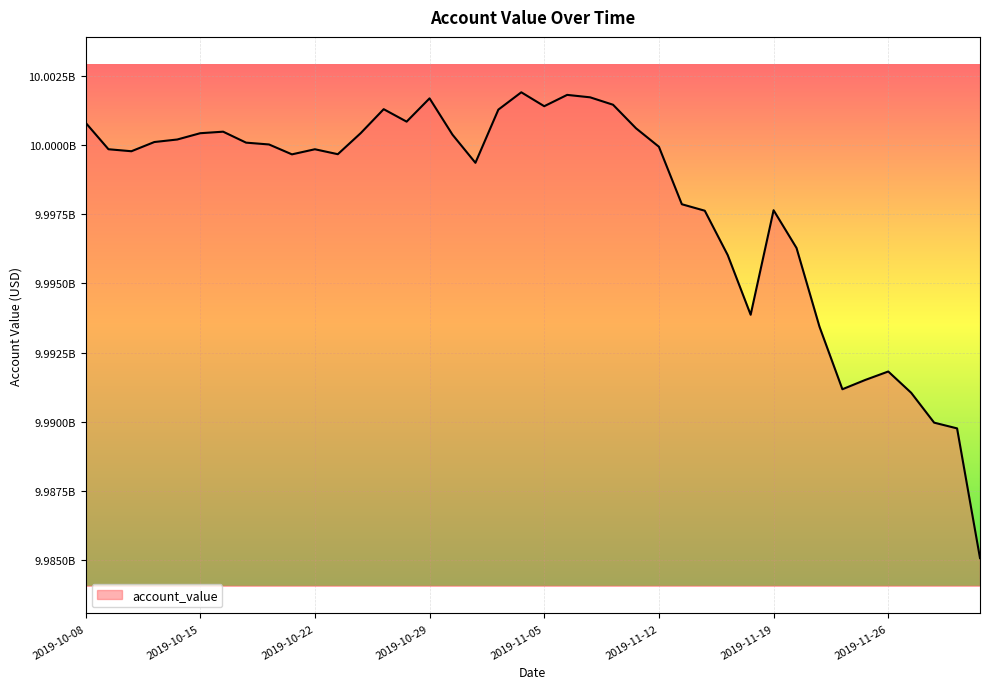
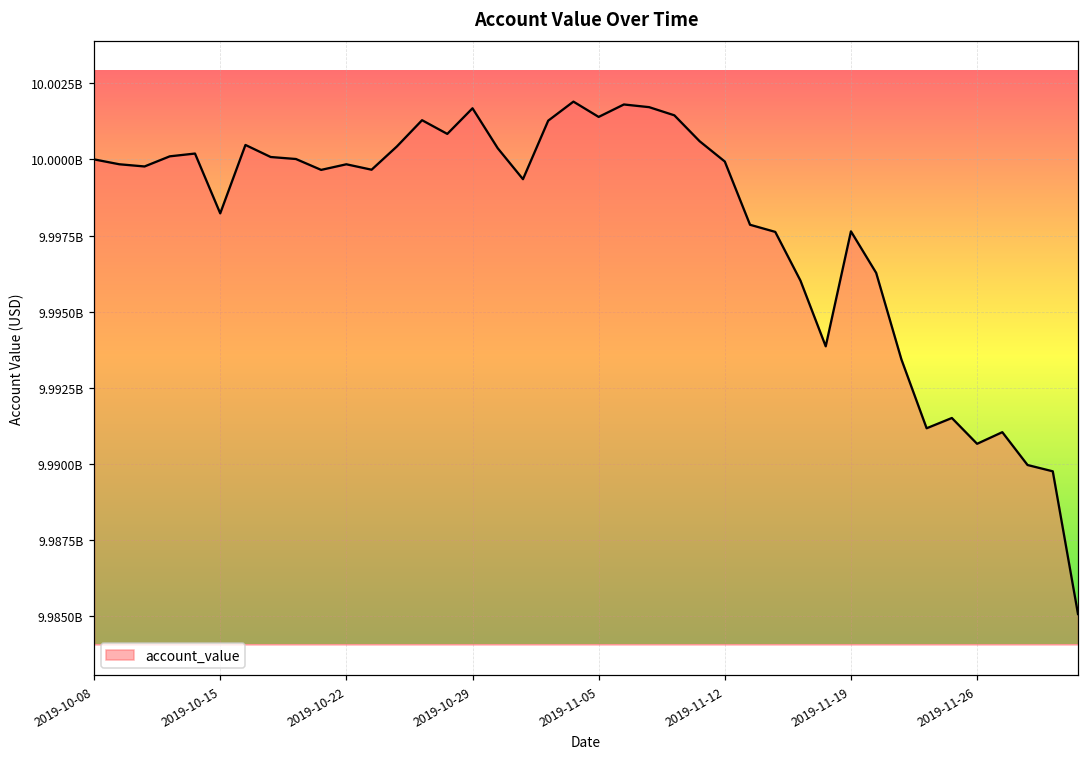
2019-10-08: 10000800000 -> 10000000000
2019-10-15: 10000400000 -> 9998200000
2019-11-26: 9991800000 -> 9990700000
